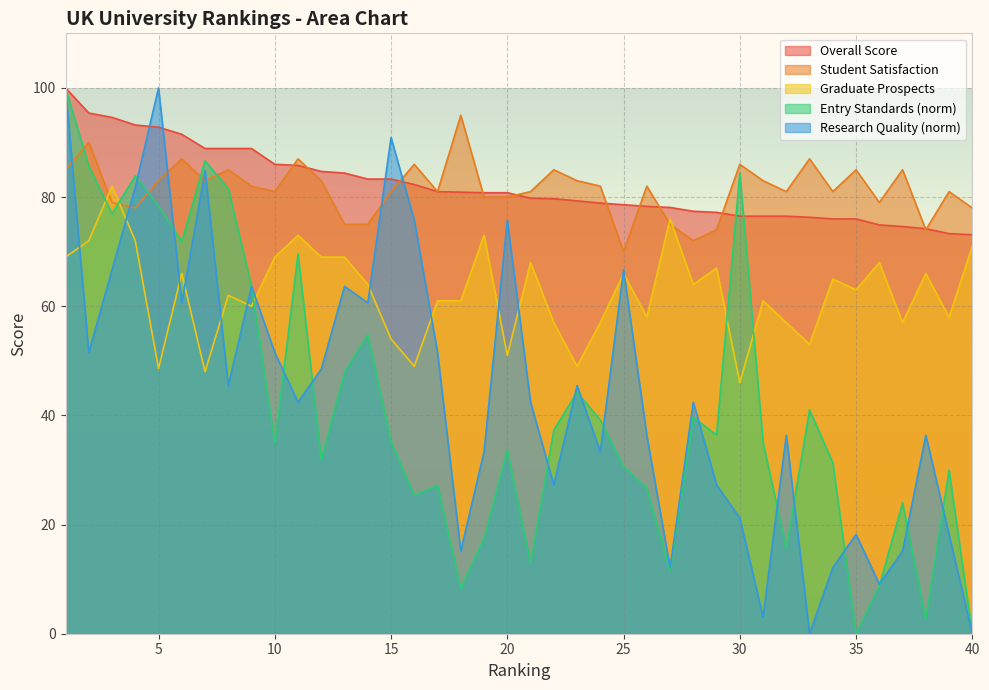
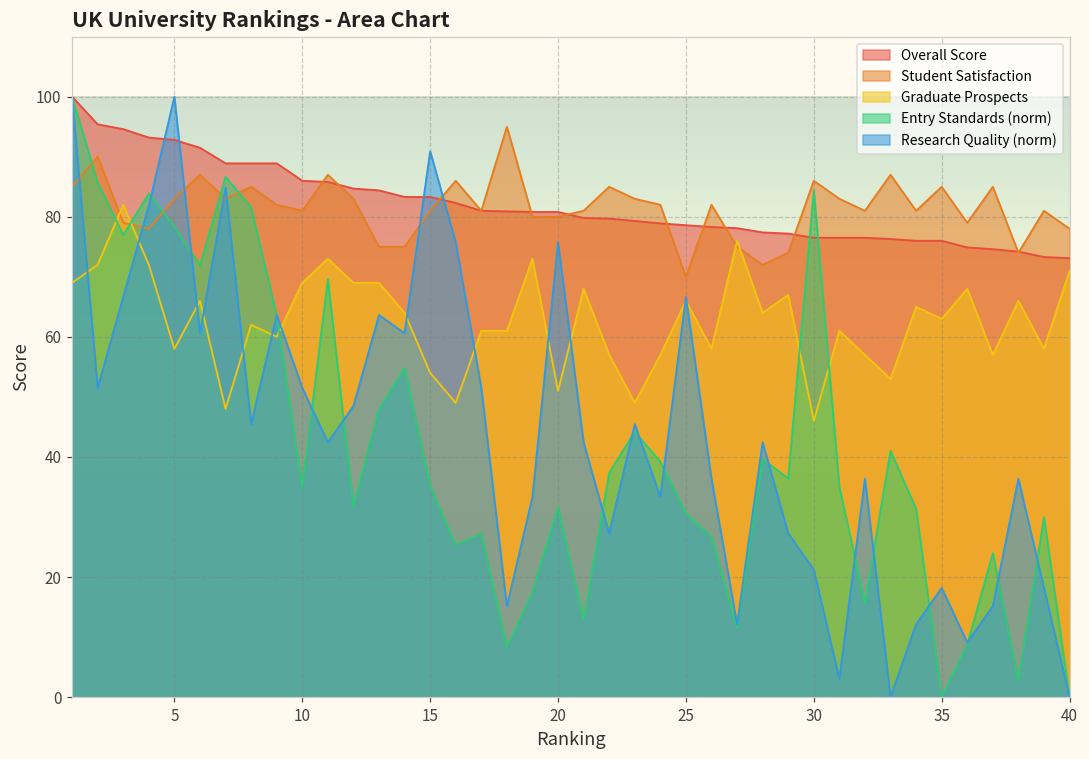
Graduate Prospects, 5: 49 -> 58
Entry Standards (norm), 20: 34 -> 32
